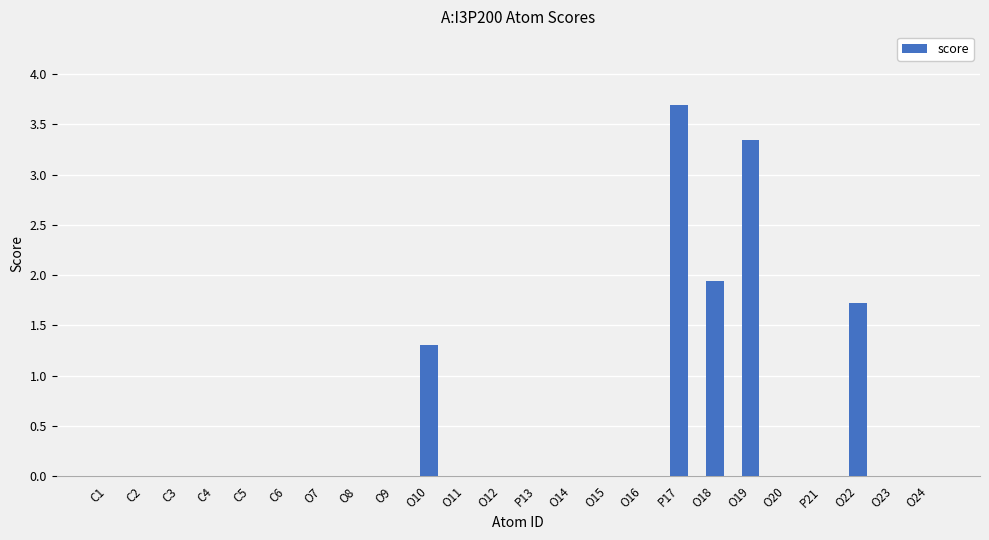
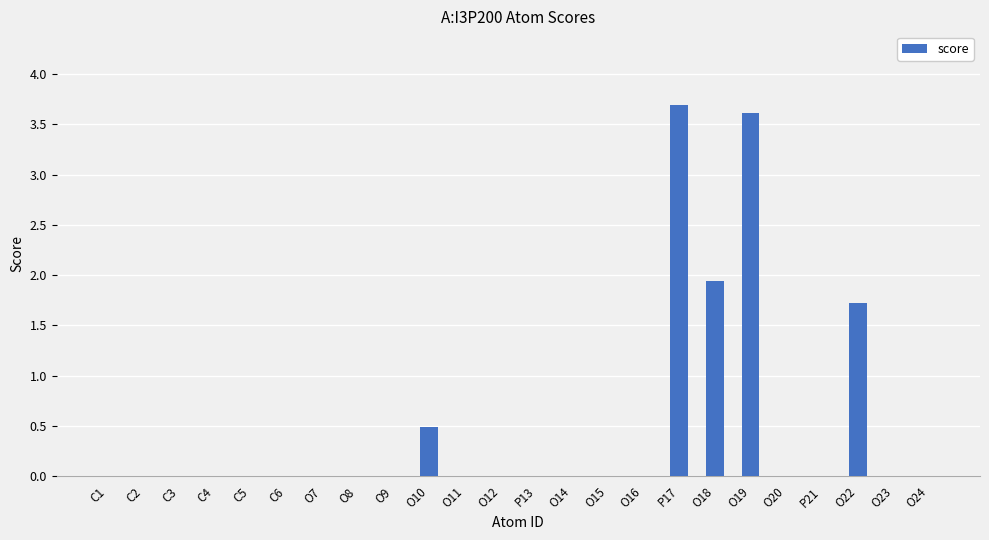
O10: 1.30 -> 0.49
O19: 3.34 -> 3.61
